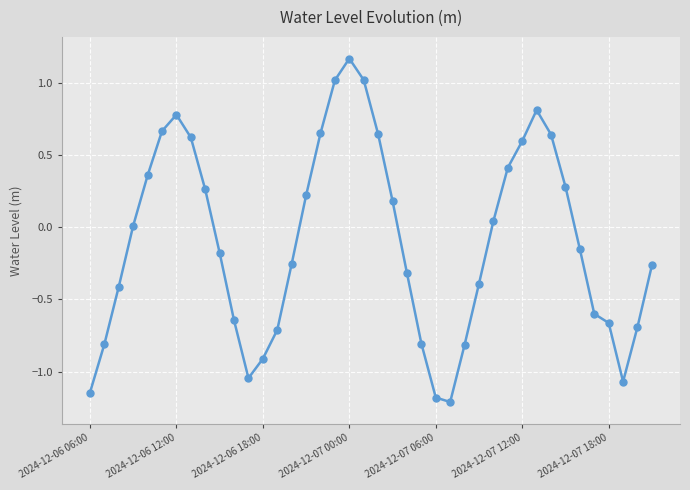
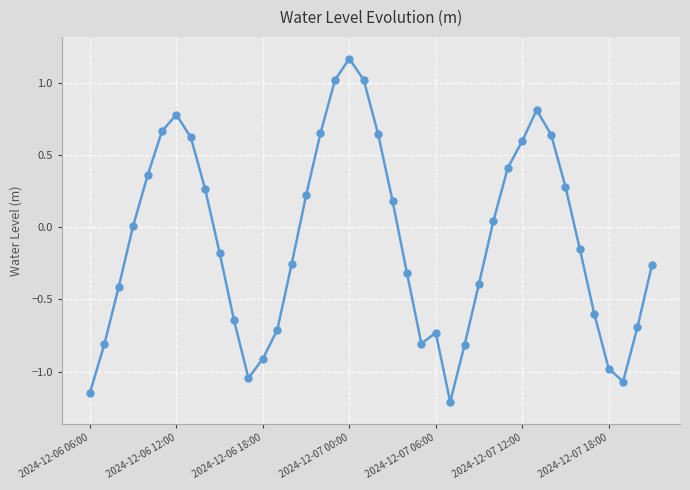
2024-12-07 06:00: -1.18 -> -0.73
2024-12-07 18:00: -0.66 -> -0.98
